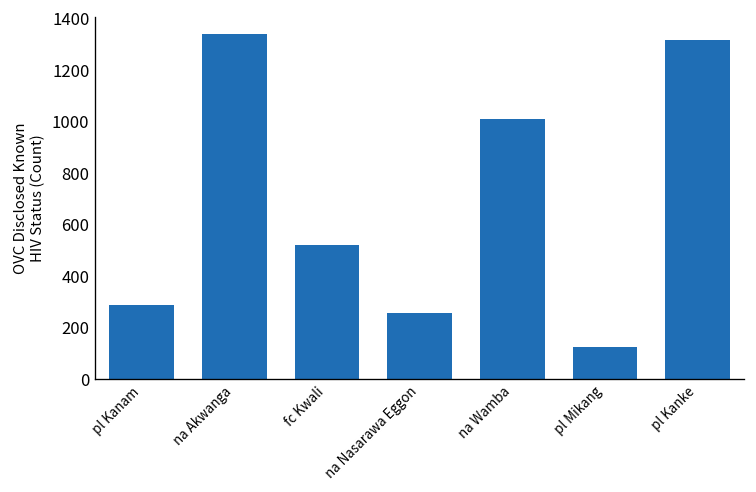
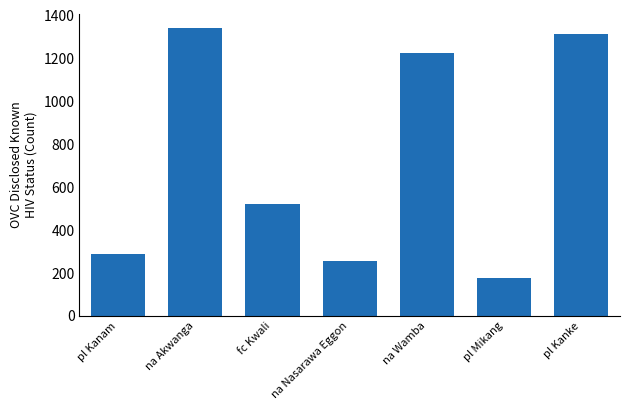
na Wamba: 1010 -> 1230
pl Mikang: 120 -> 180
